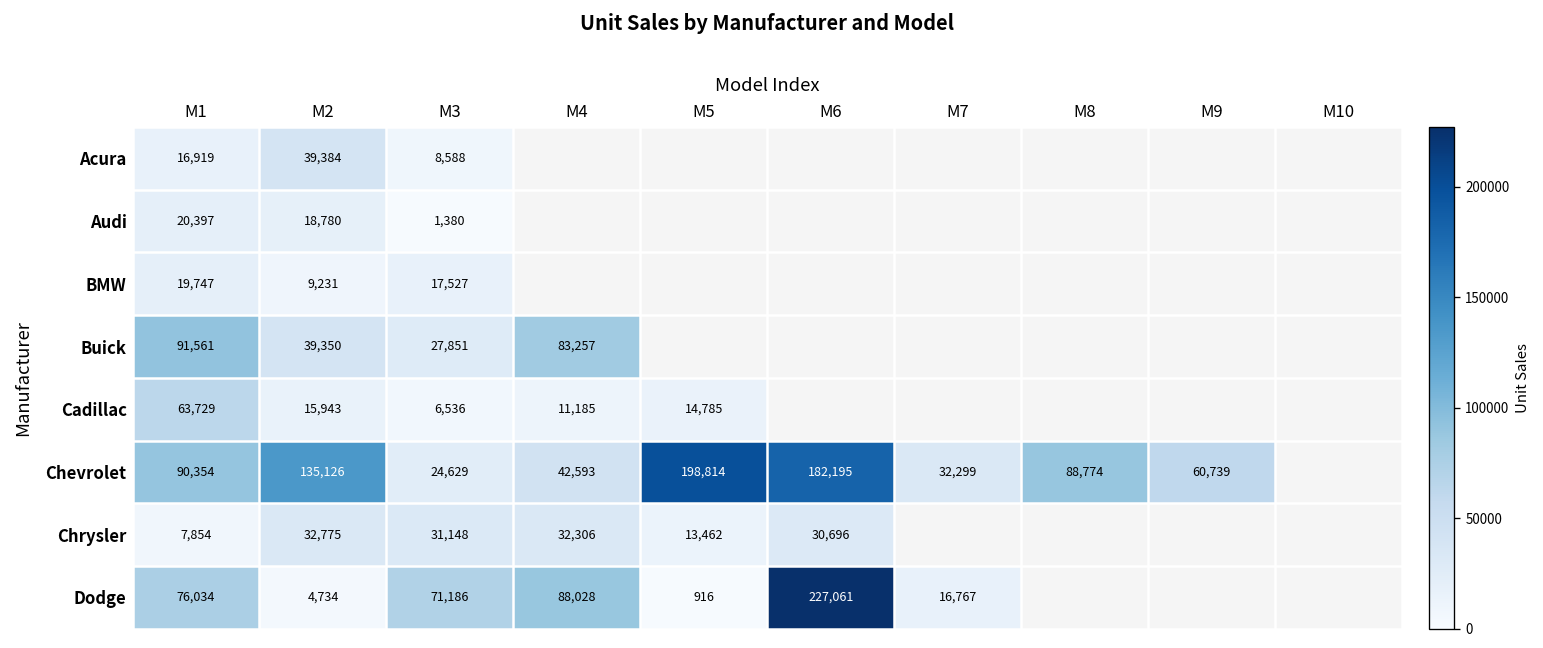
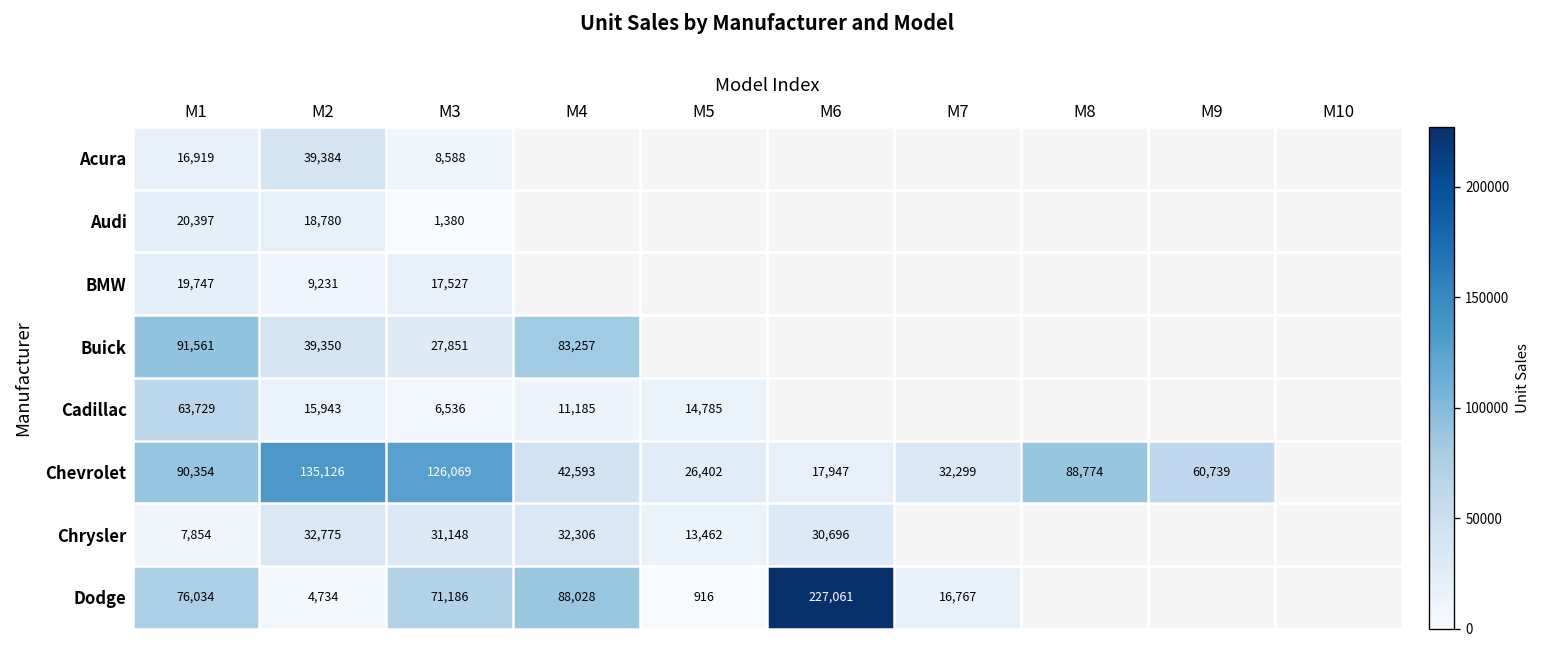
Chevrolet, M3: 24,629 -> 126,069
Chevrolet, M5: 198,814 -> 26,402
Chevrolet, M6: 182,195 -> 17,947
